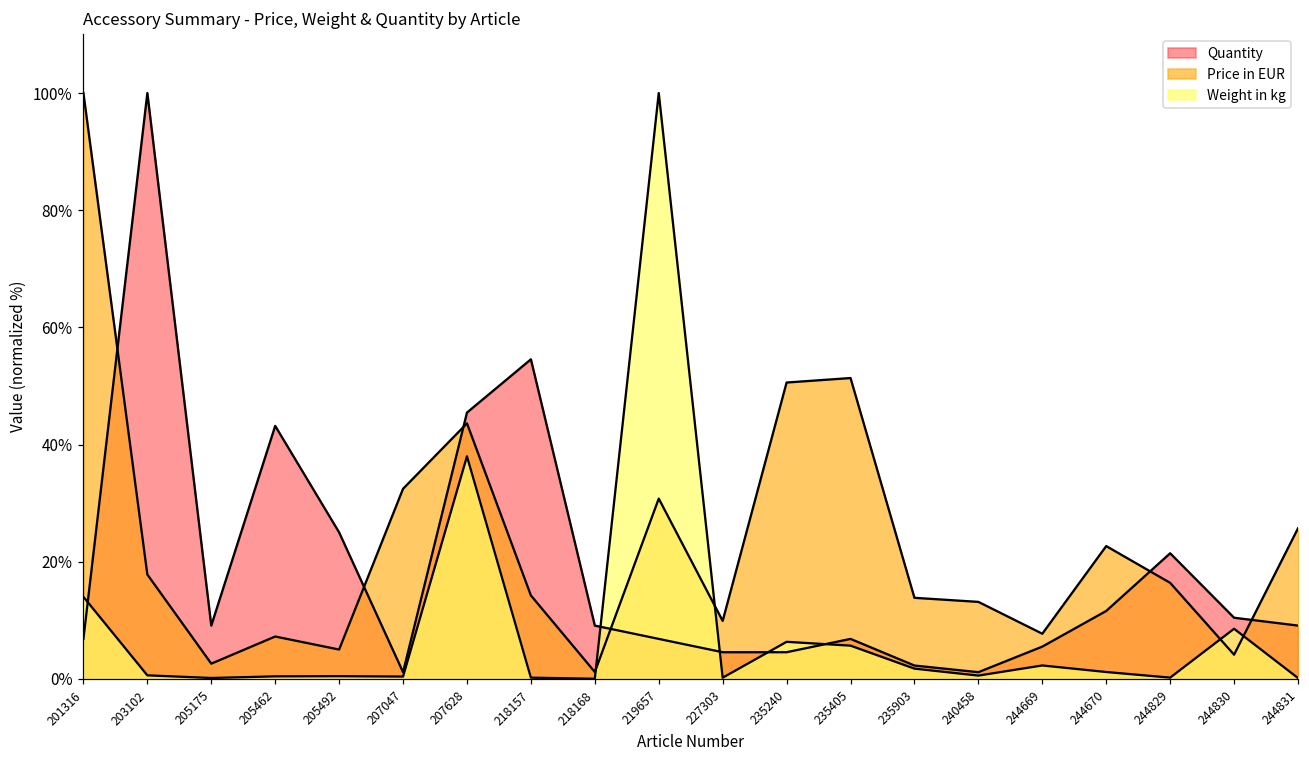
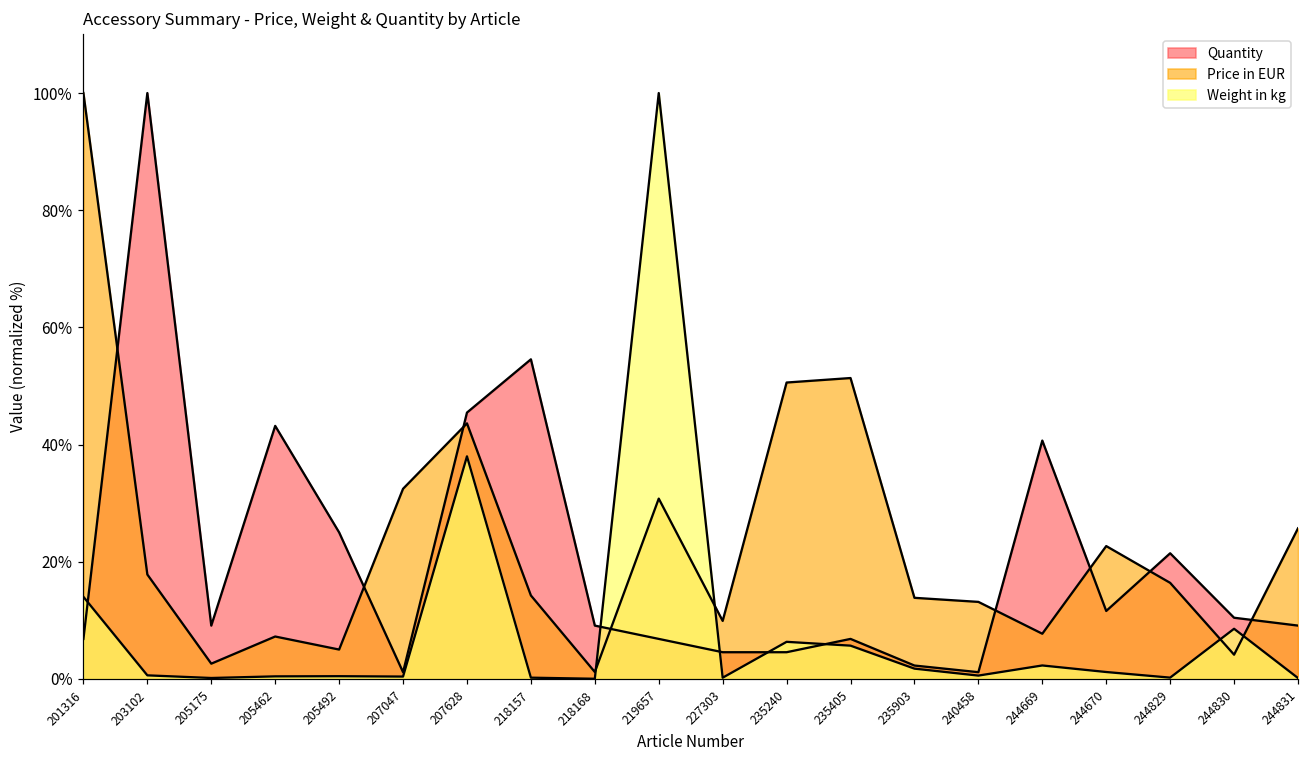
Quantity, 244669: 6% -> 41%
